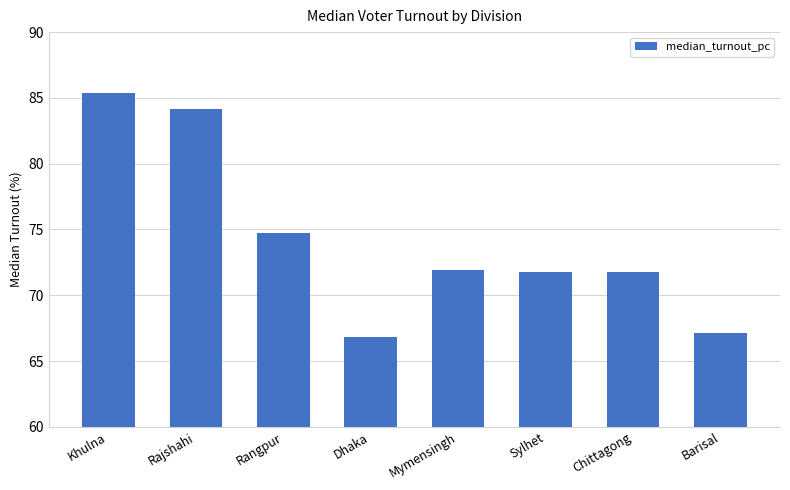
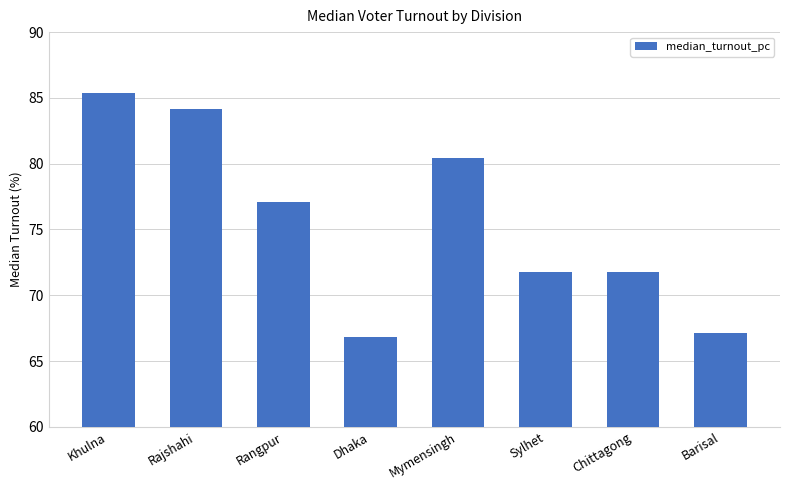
Rangpur: 74.7 -> 77.1
Mymensingh: 72.0 -> 80.4
